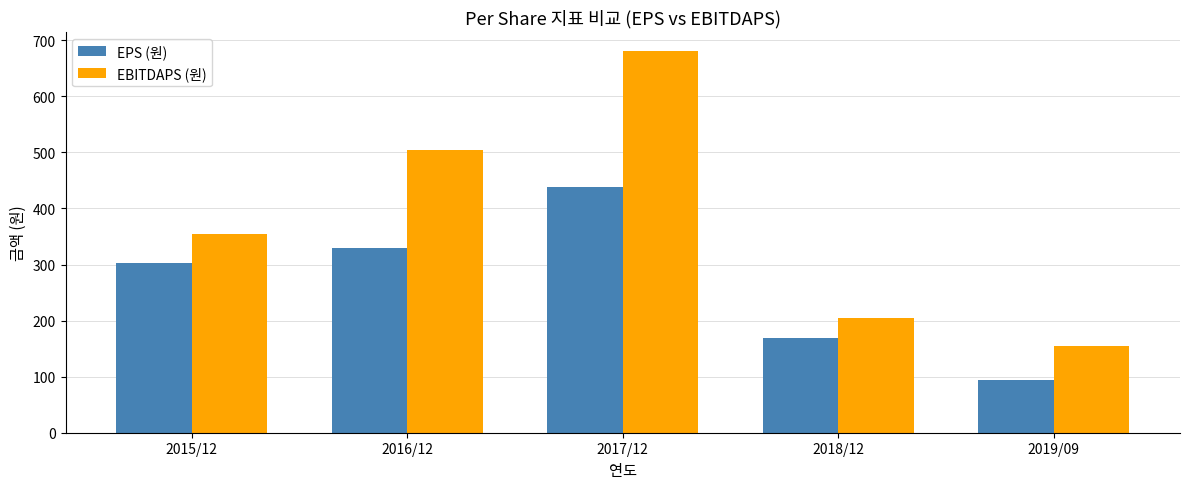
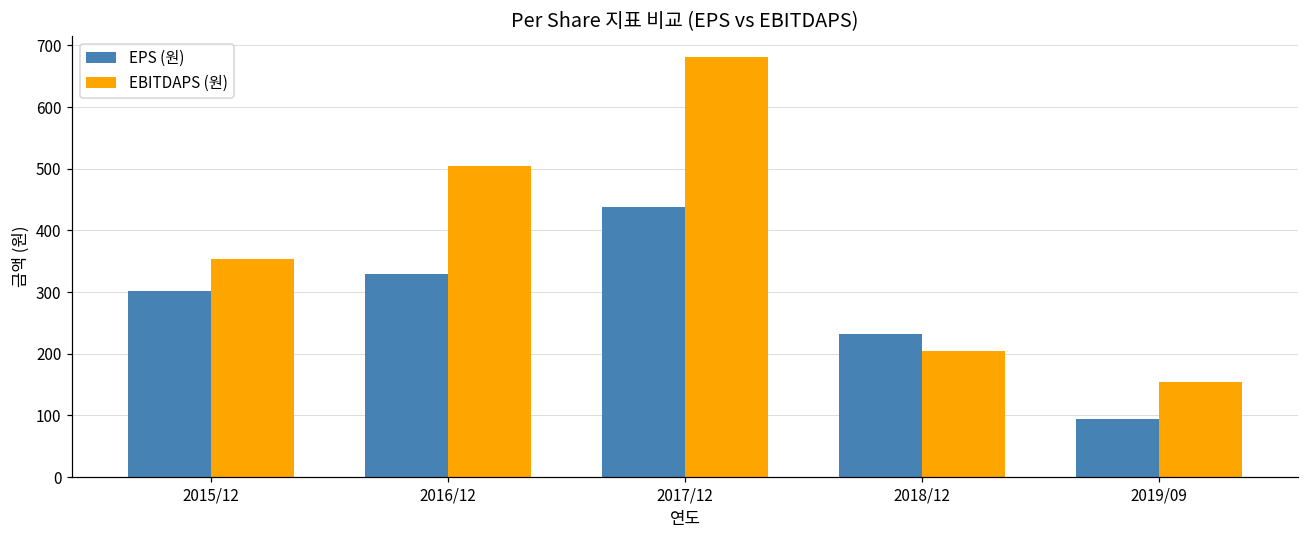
EPS (원), 2018/12: 170 -> 230
